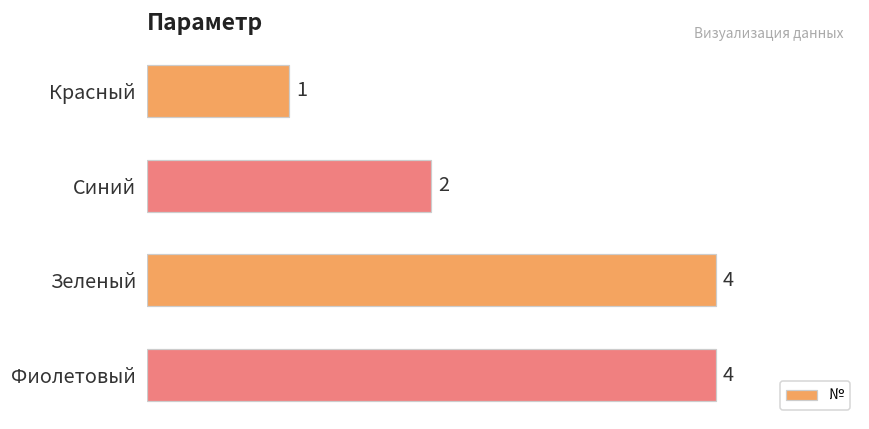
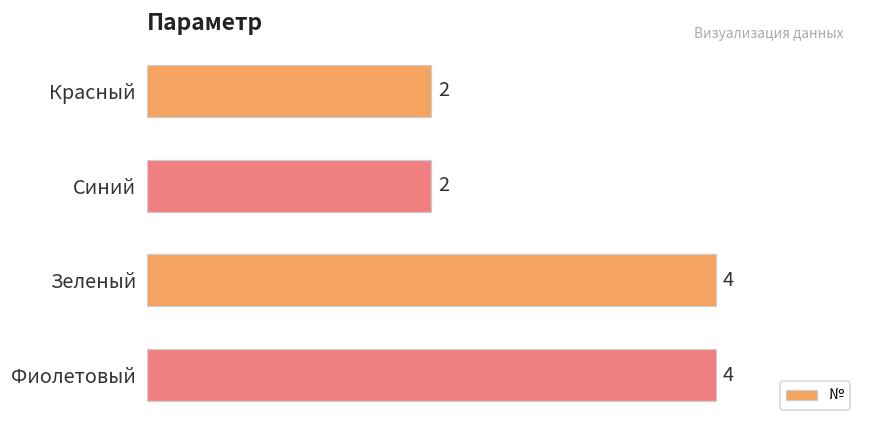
Красный: 1 -> 2
